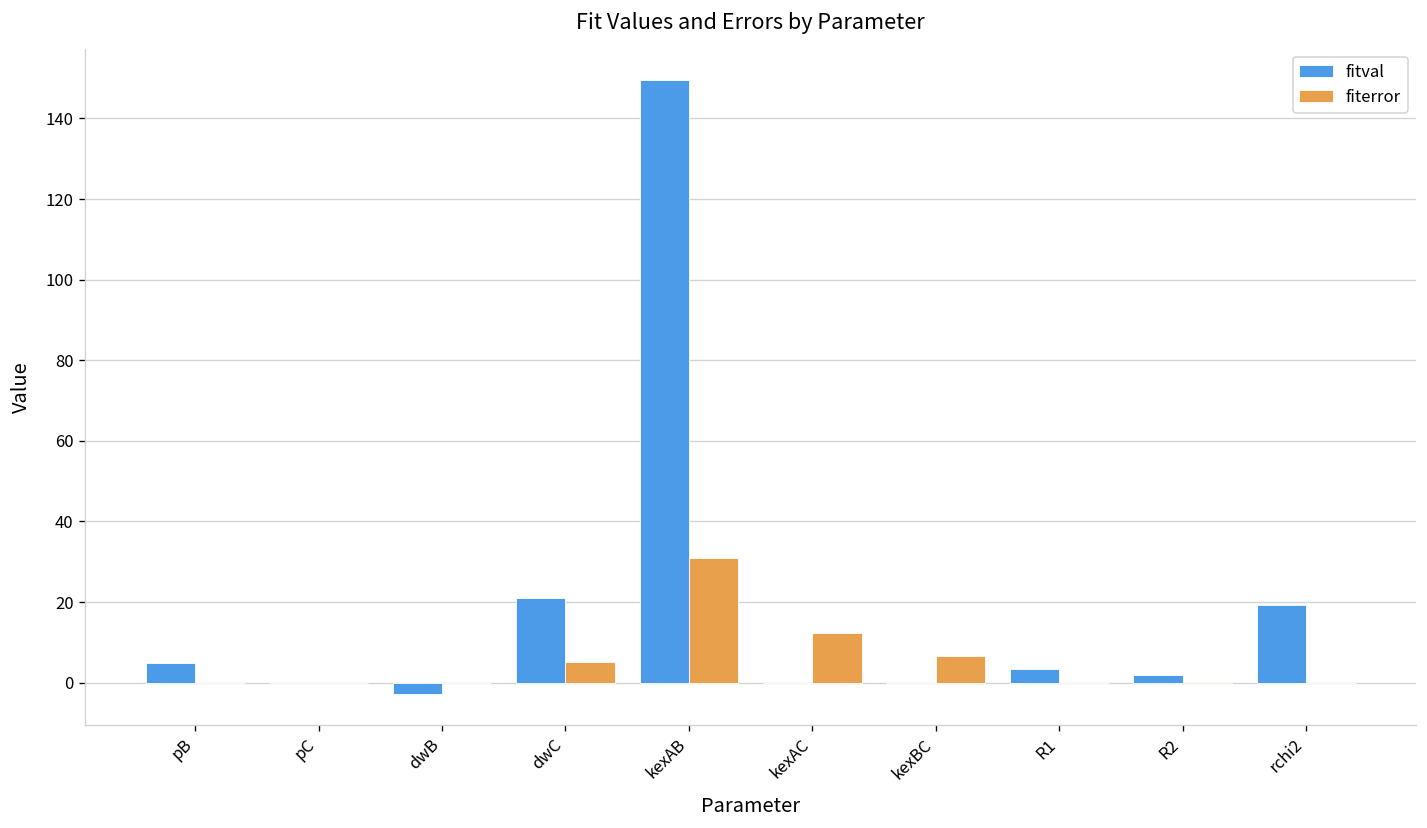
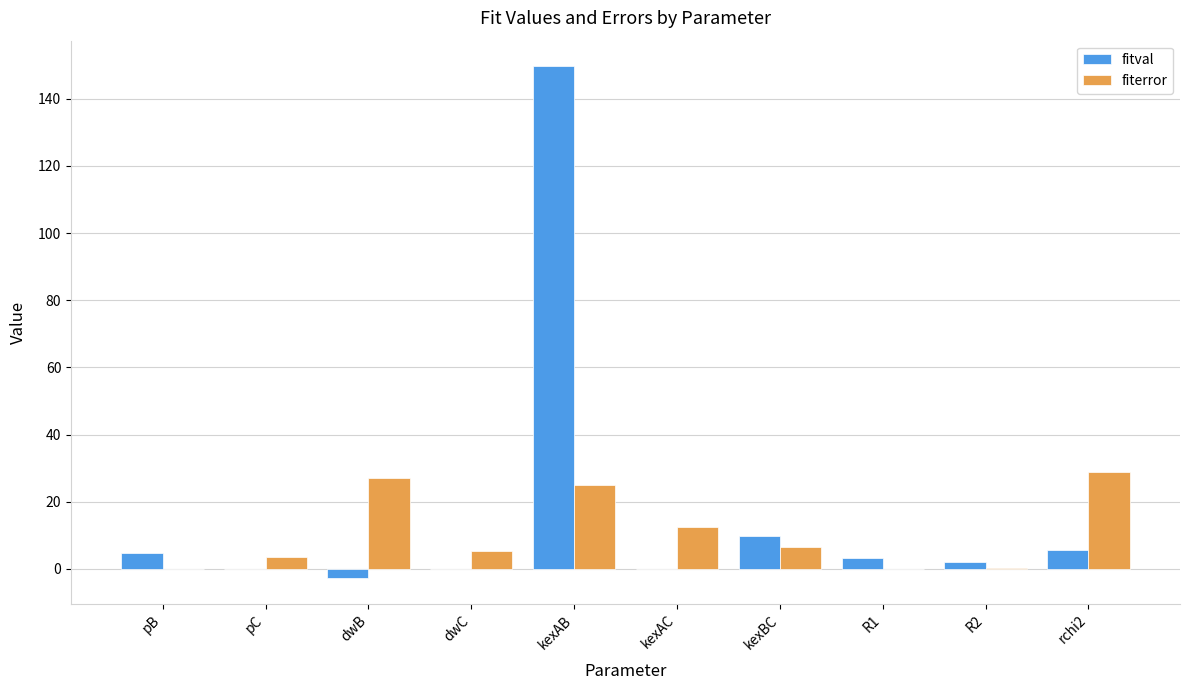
fiterror, pC: 0 -> 4
fiterror, dwB: 0 -> 27
fitval, dwC: 21 -> 0
fiterror, kexAB: 31 -> 25
fitval, kexBC: 0 -> 10
fitval, rchi2: 19 -> 6
fiterror, rchi2: 0 -> 29
